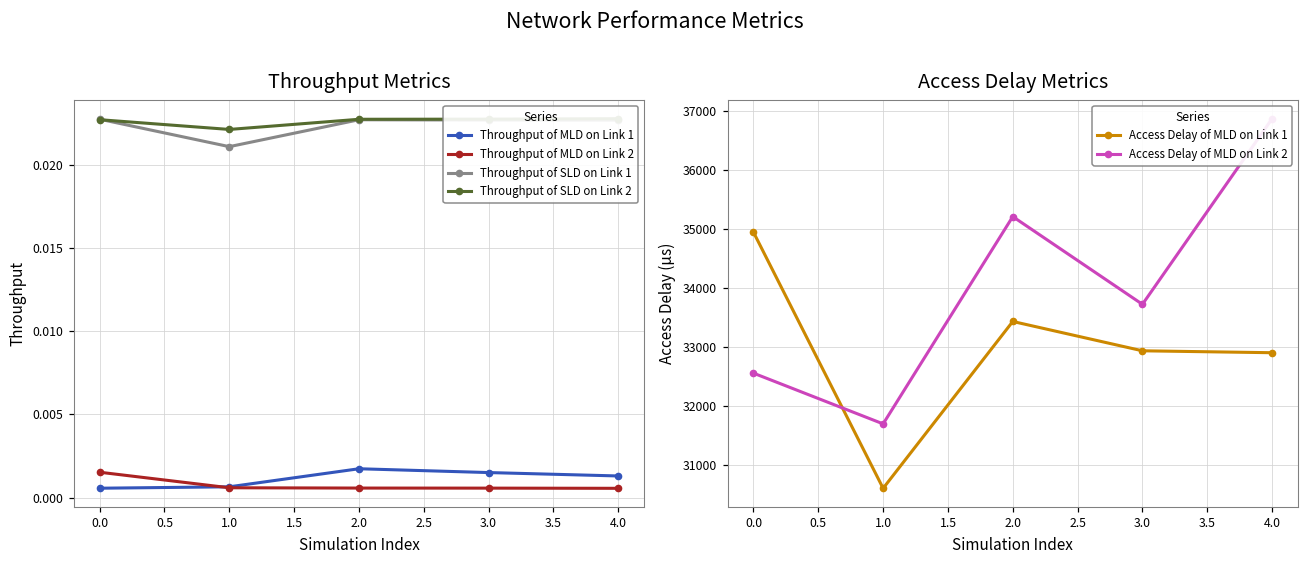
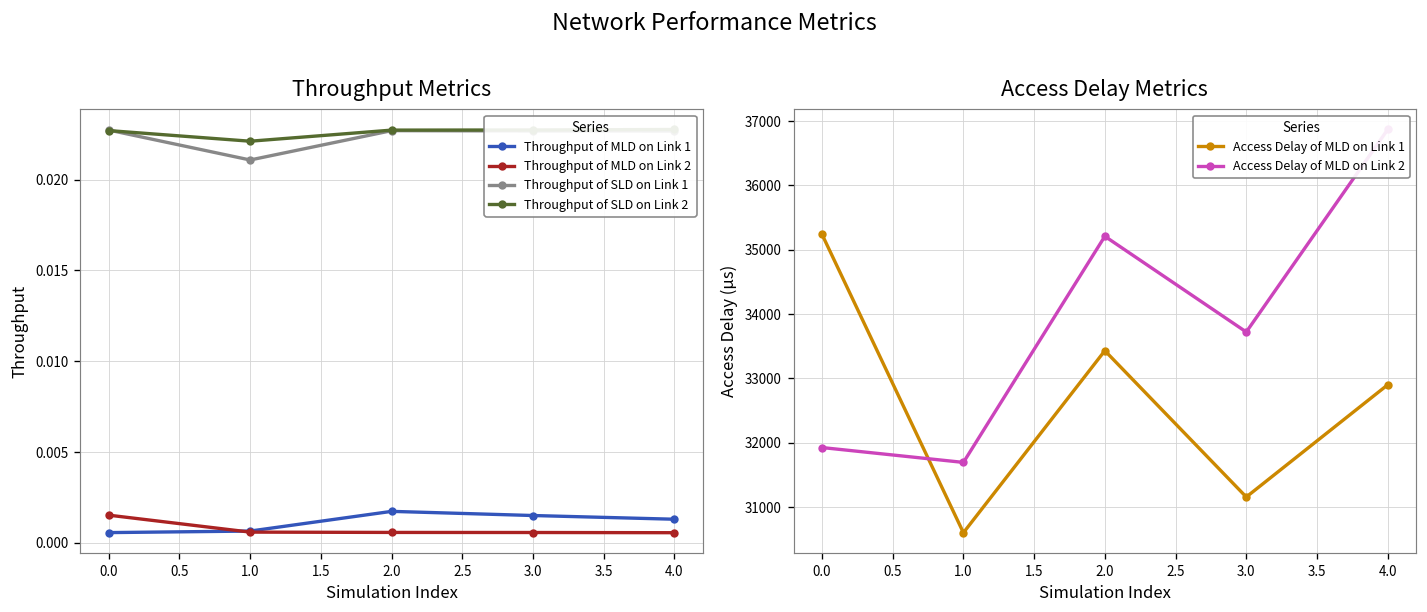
Access Delay Metrics, Access Delay of MLD on Link 1, 0.0: 34900 -> 35200
Access Delay Metrics, Access Delay of MLD on Link 2, 0.0: 32600 -> 31900
Access Delay Metrics, Access Delay of MLD on Link 1, 3.0: 32900 -> 31200
